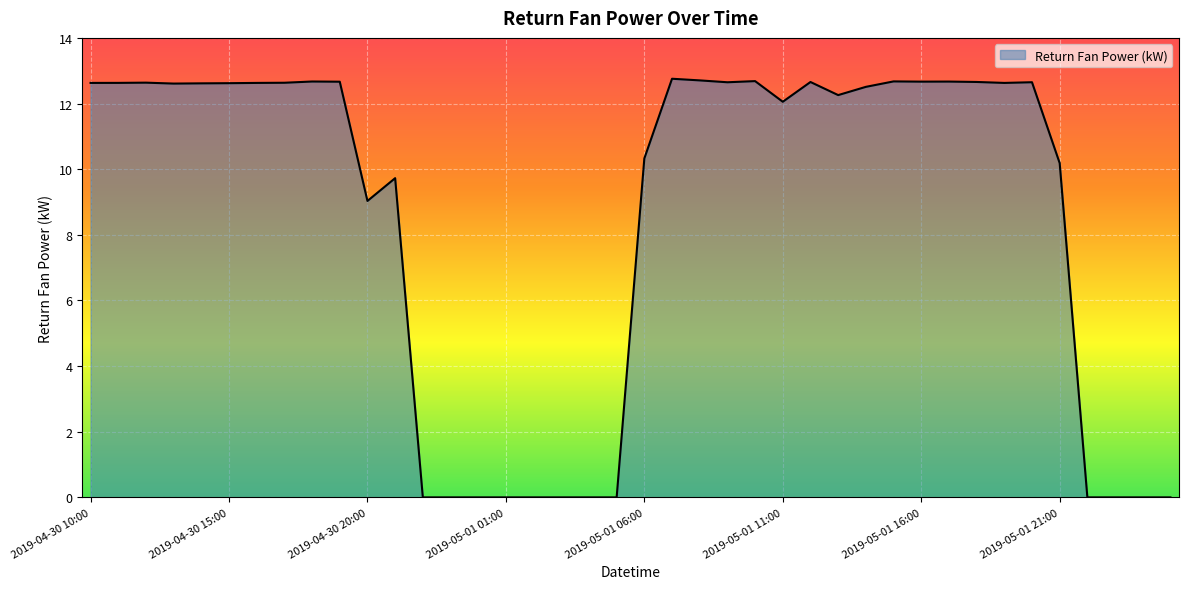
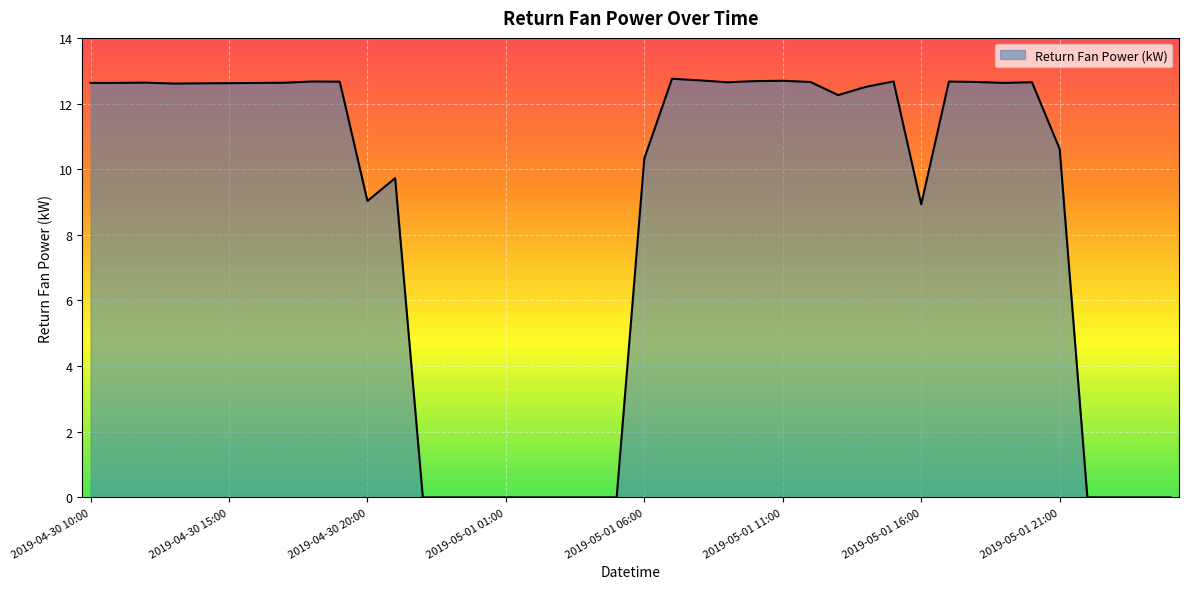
2019-05-01 11:00: 12.1 -> 12.7
2019-05-01 16:00: 12.7 -> 8.9
2019-05-01 21:00: 10.2 -> 10.6
